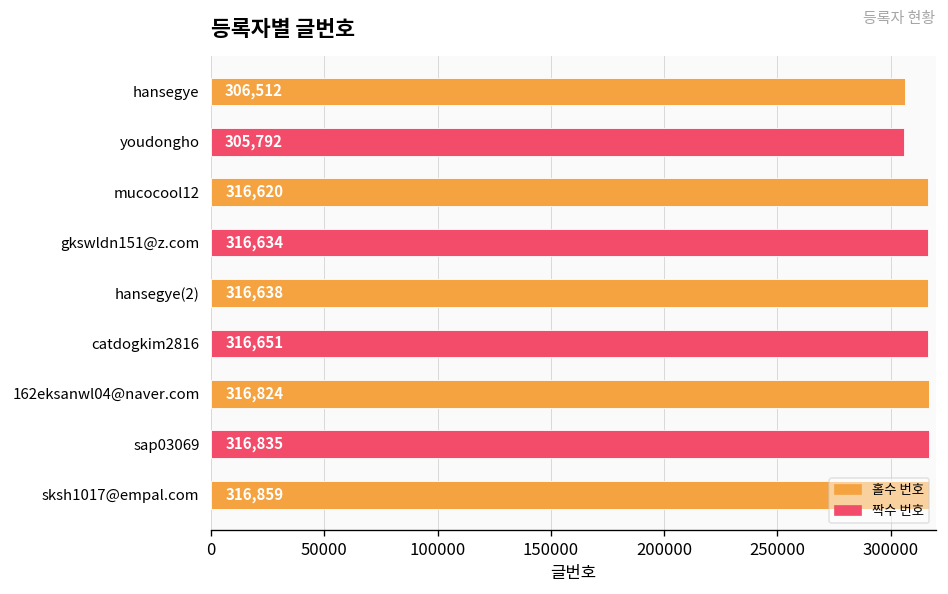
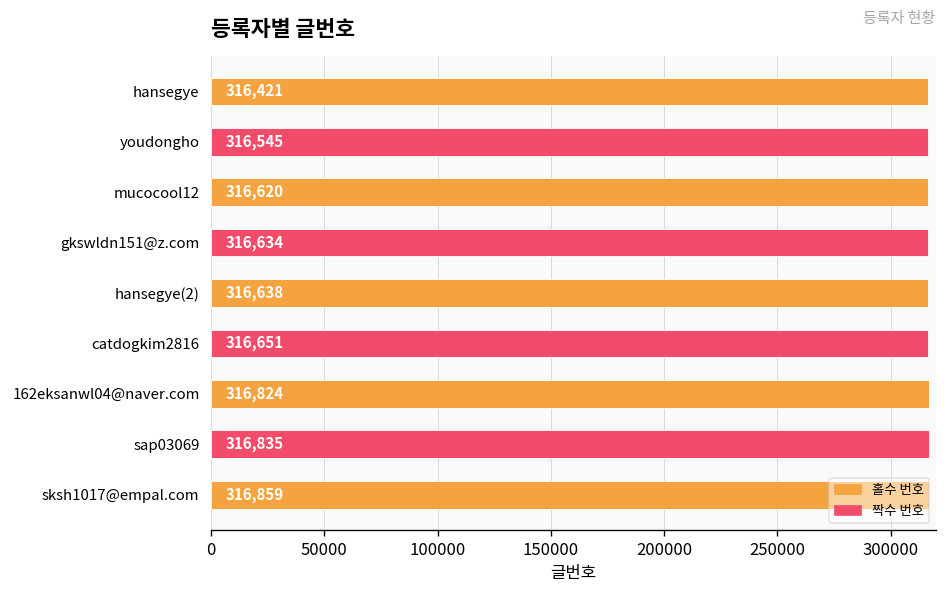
hansegye: 306,512 -> 316,421
youdongho: 305,792 -> 316,545
